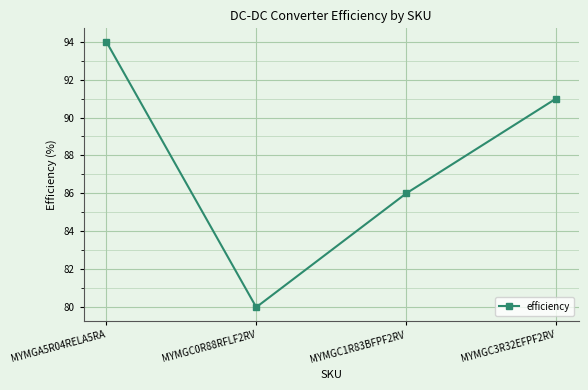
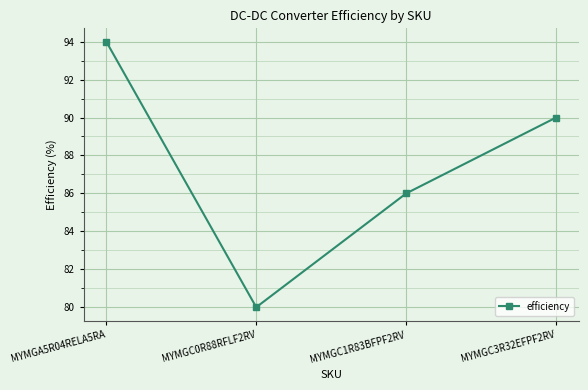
MYMGC3R32EFPF2RV: 91 -> 90
